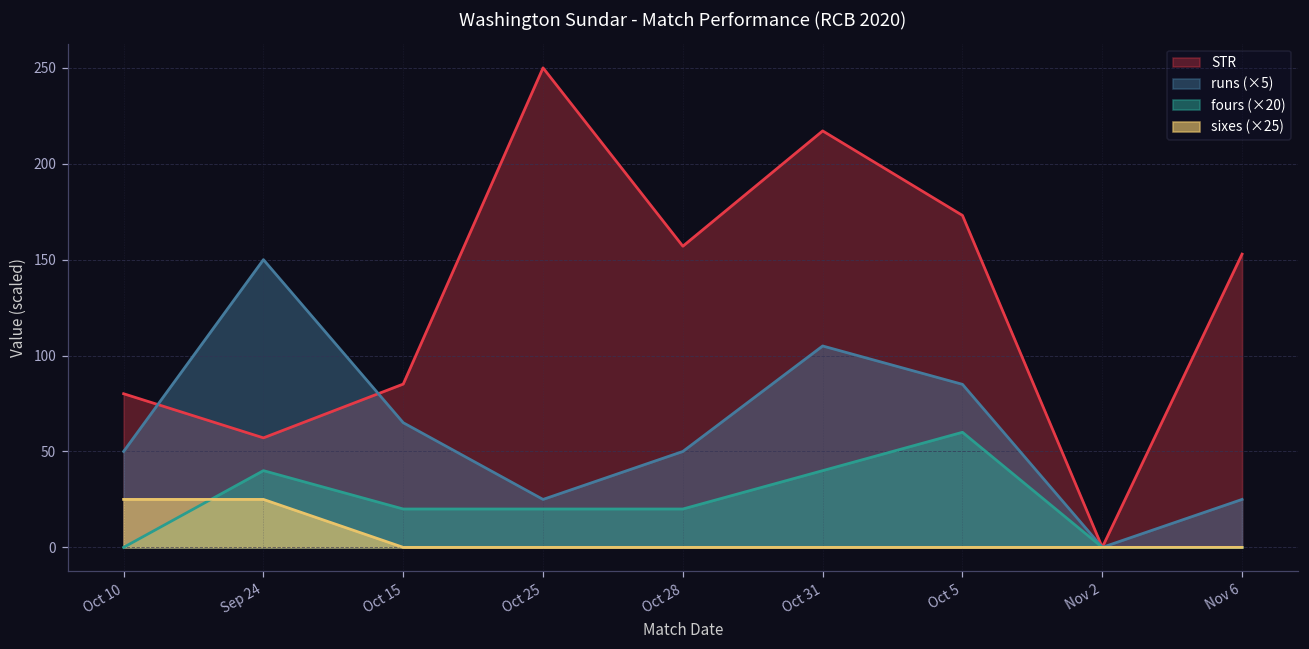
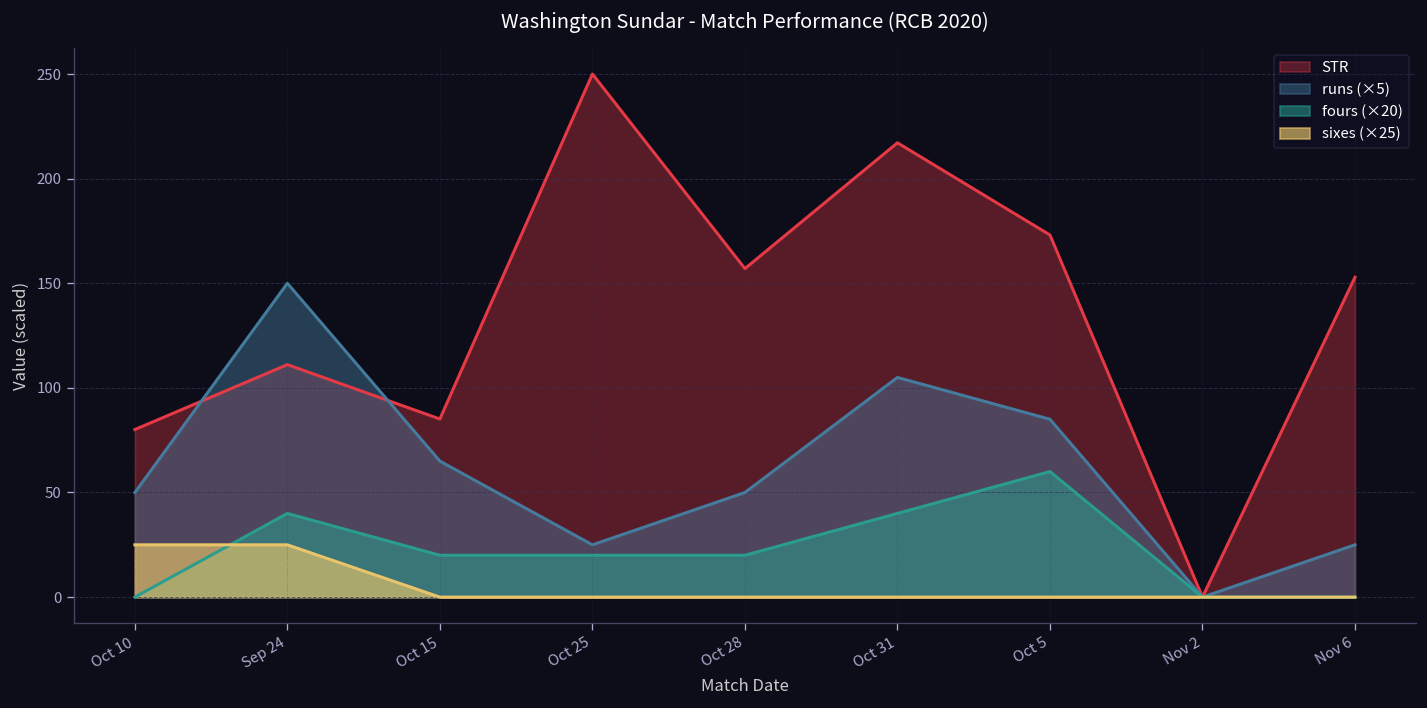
STR, Sep 24: 57 -> 111
